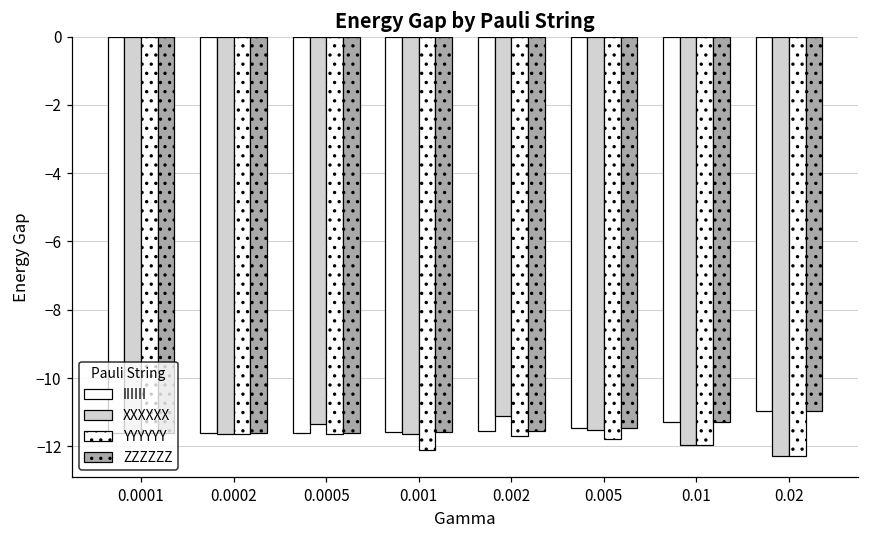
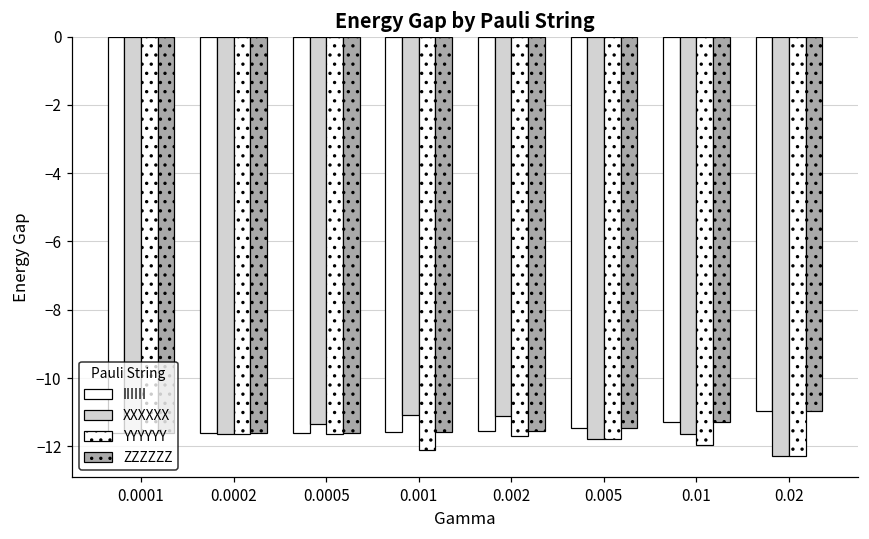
XXXXXX, 0.001: -11.7 -> -11.1
XXXXXX, 0.005: -11.5 -> -11.8
XXXXXX, 0.01: -12.0 -> -11.6
